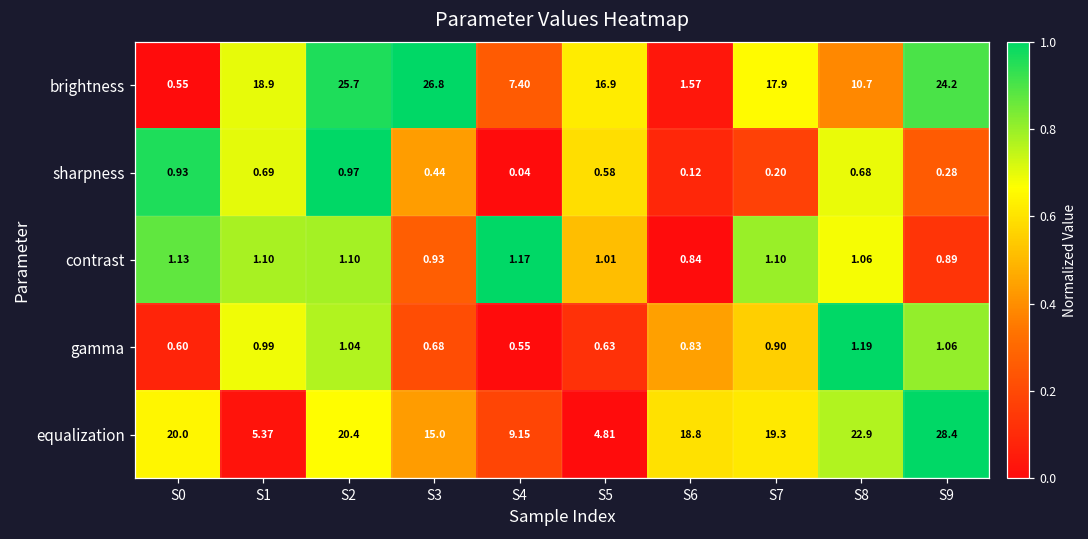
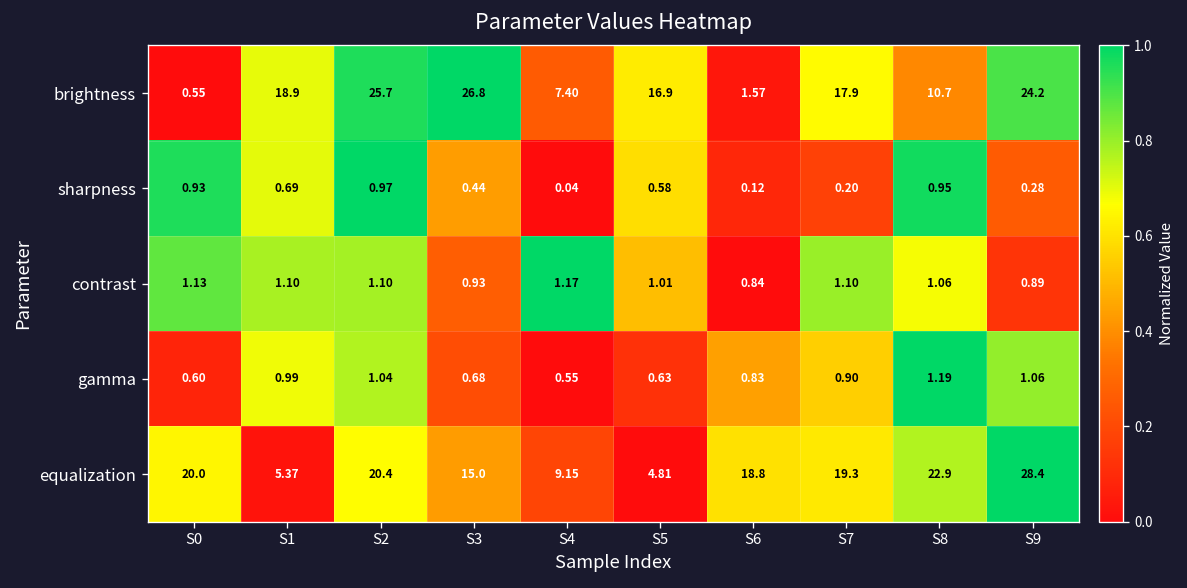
sharpness, S8: 0.68 -> 0.95
